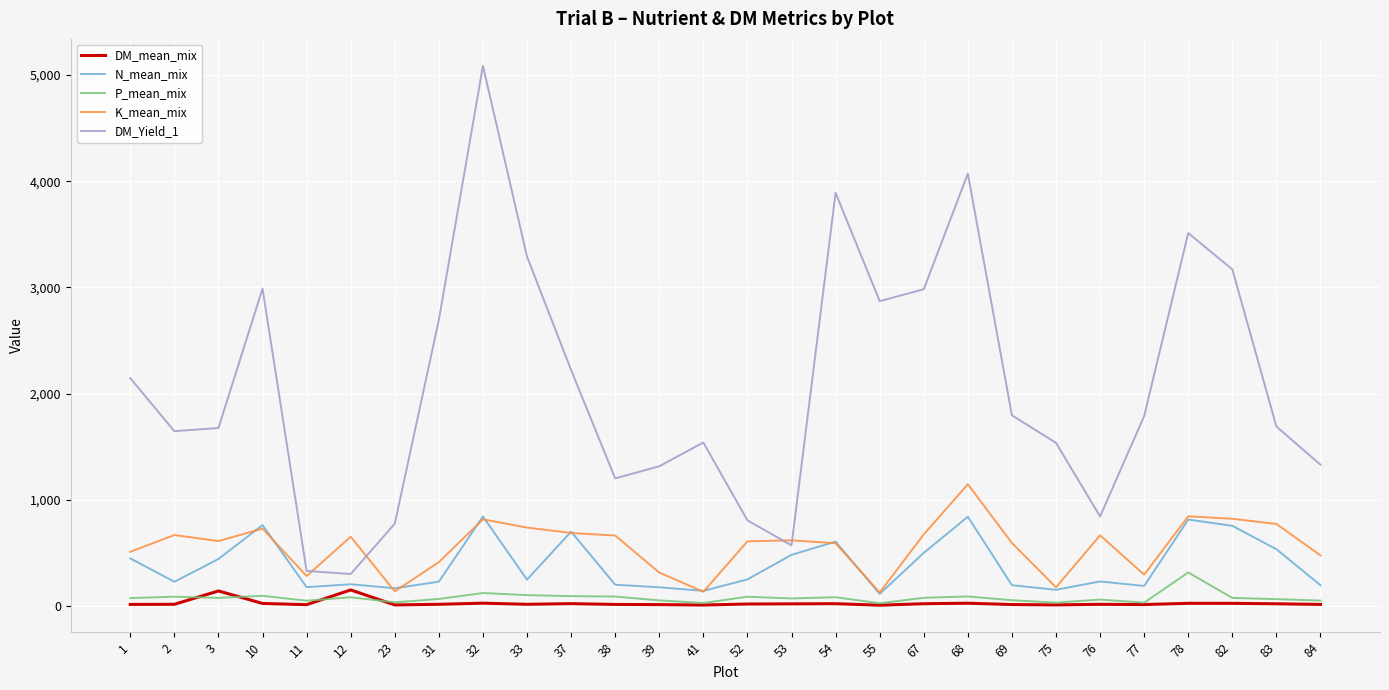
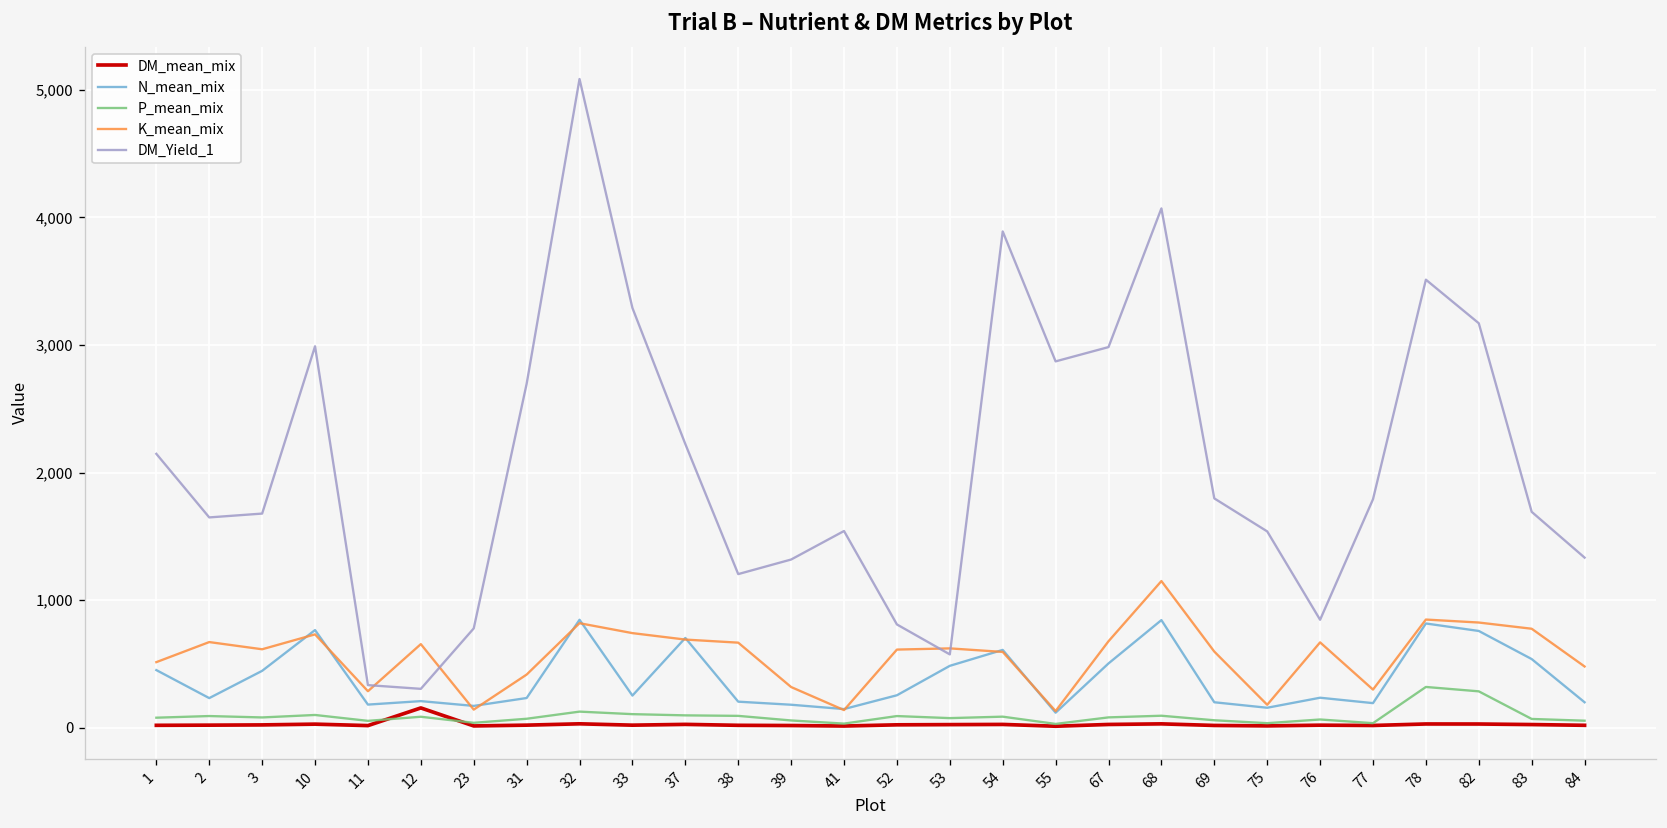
DM_mean_mix, 3: 140 -> 20
P_mean_mix, 82: 80 -> 280
